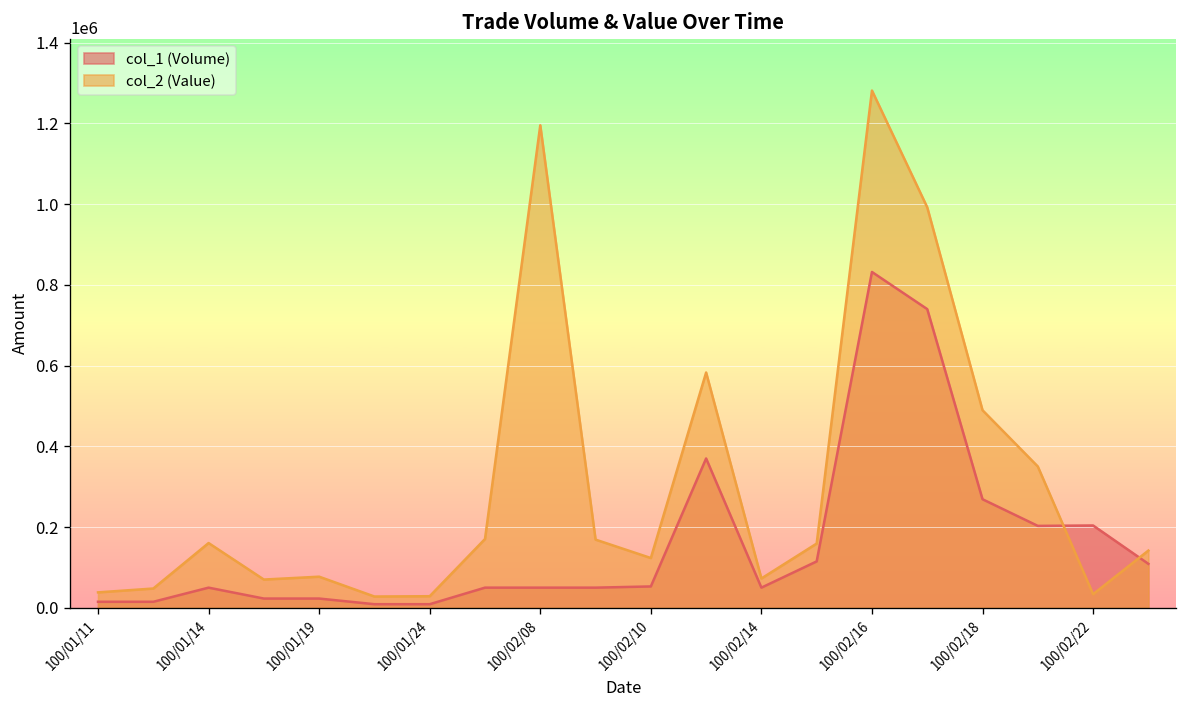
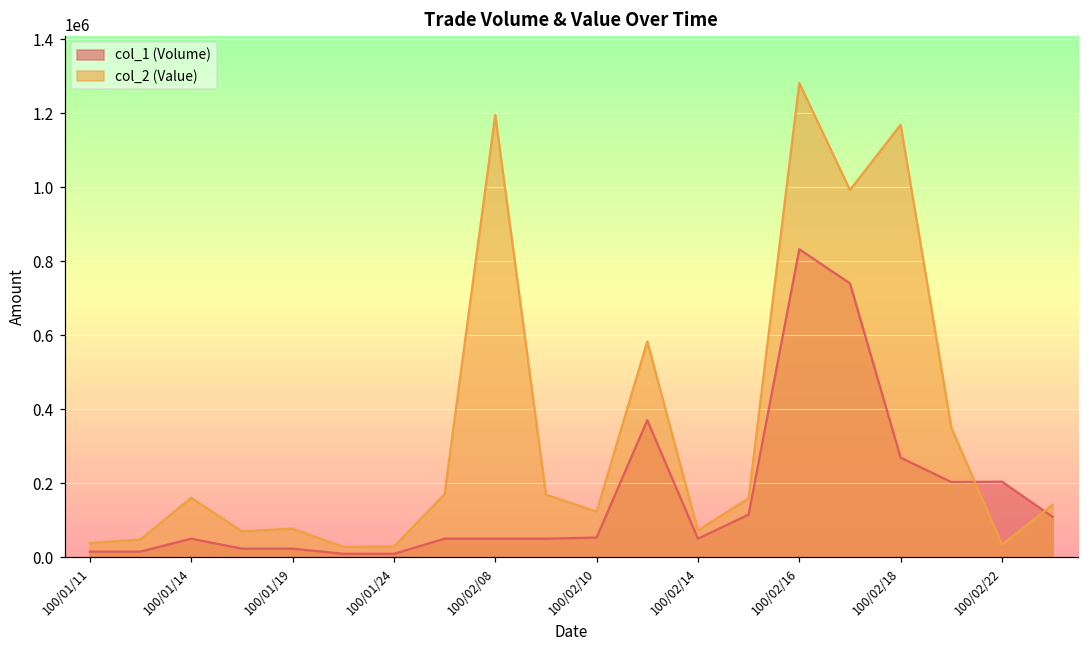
col_2 (Value), 100/02/18: 490000 -> 1170000
